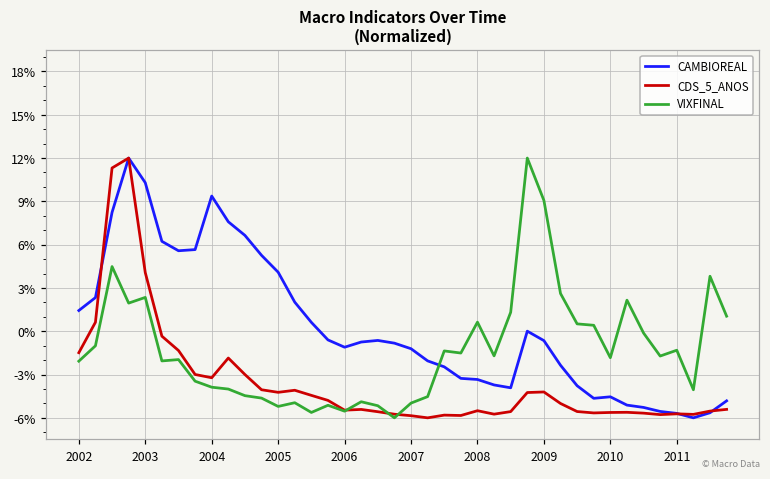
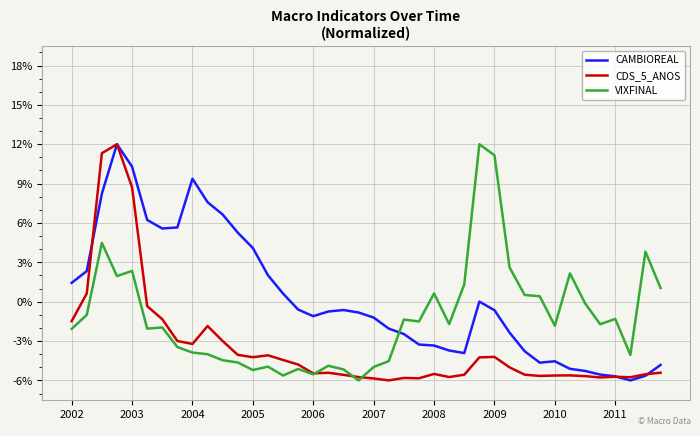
CDS_5_ANOS, 2003: 4.1% -> 8.7%
VIXFINAL, 2009: 9.1% -> 11.2%
